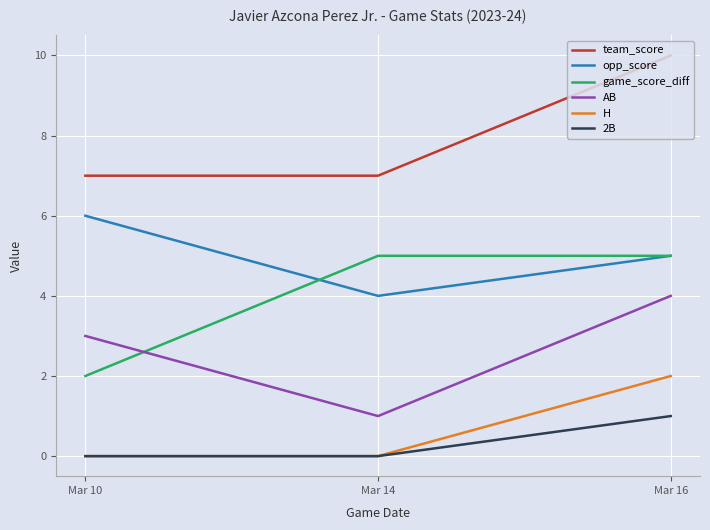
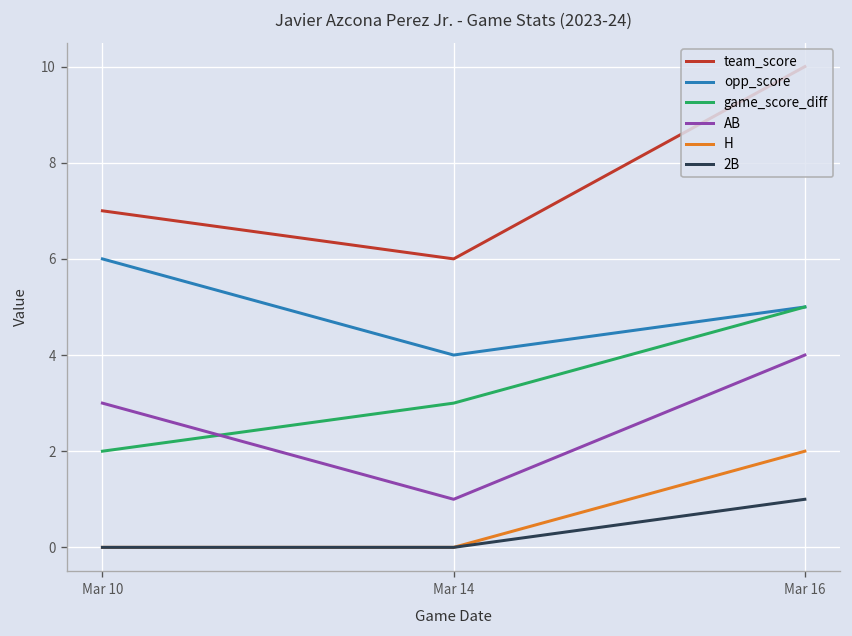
team_score, Mar 14: 7 -> 6
game_score_diff, Mar 14: 5 -> 3
